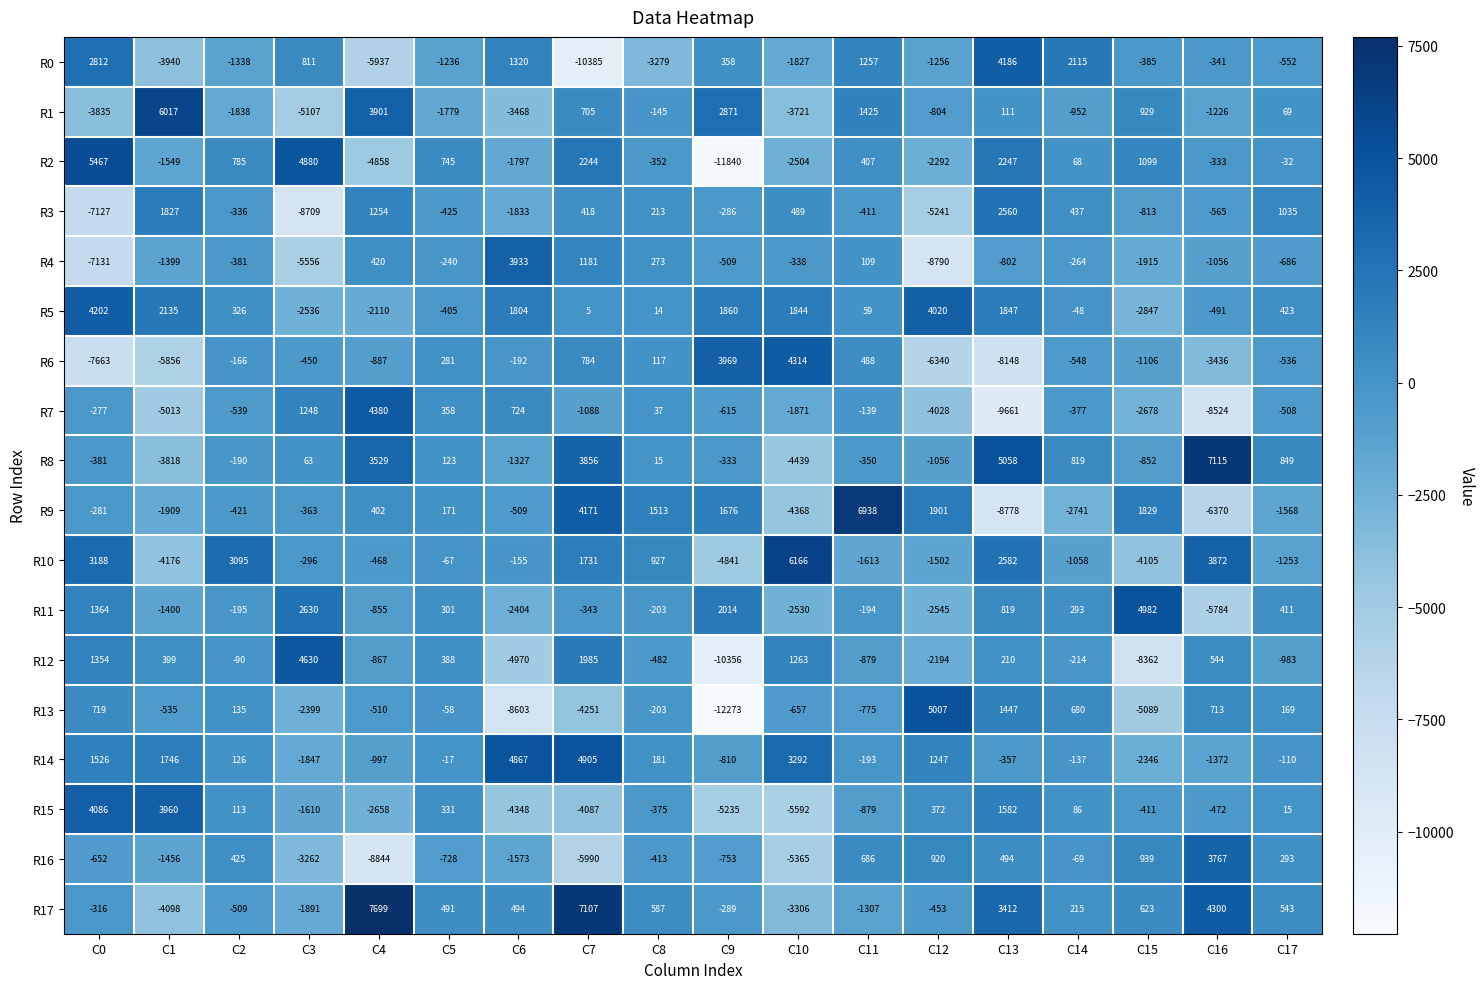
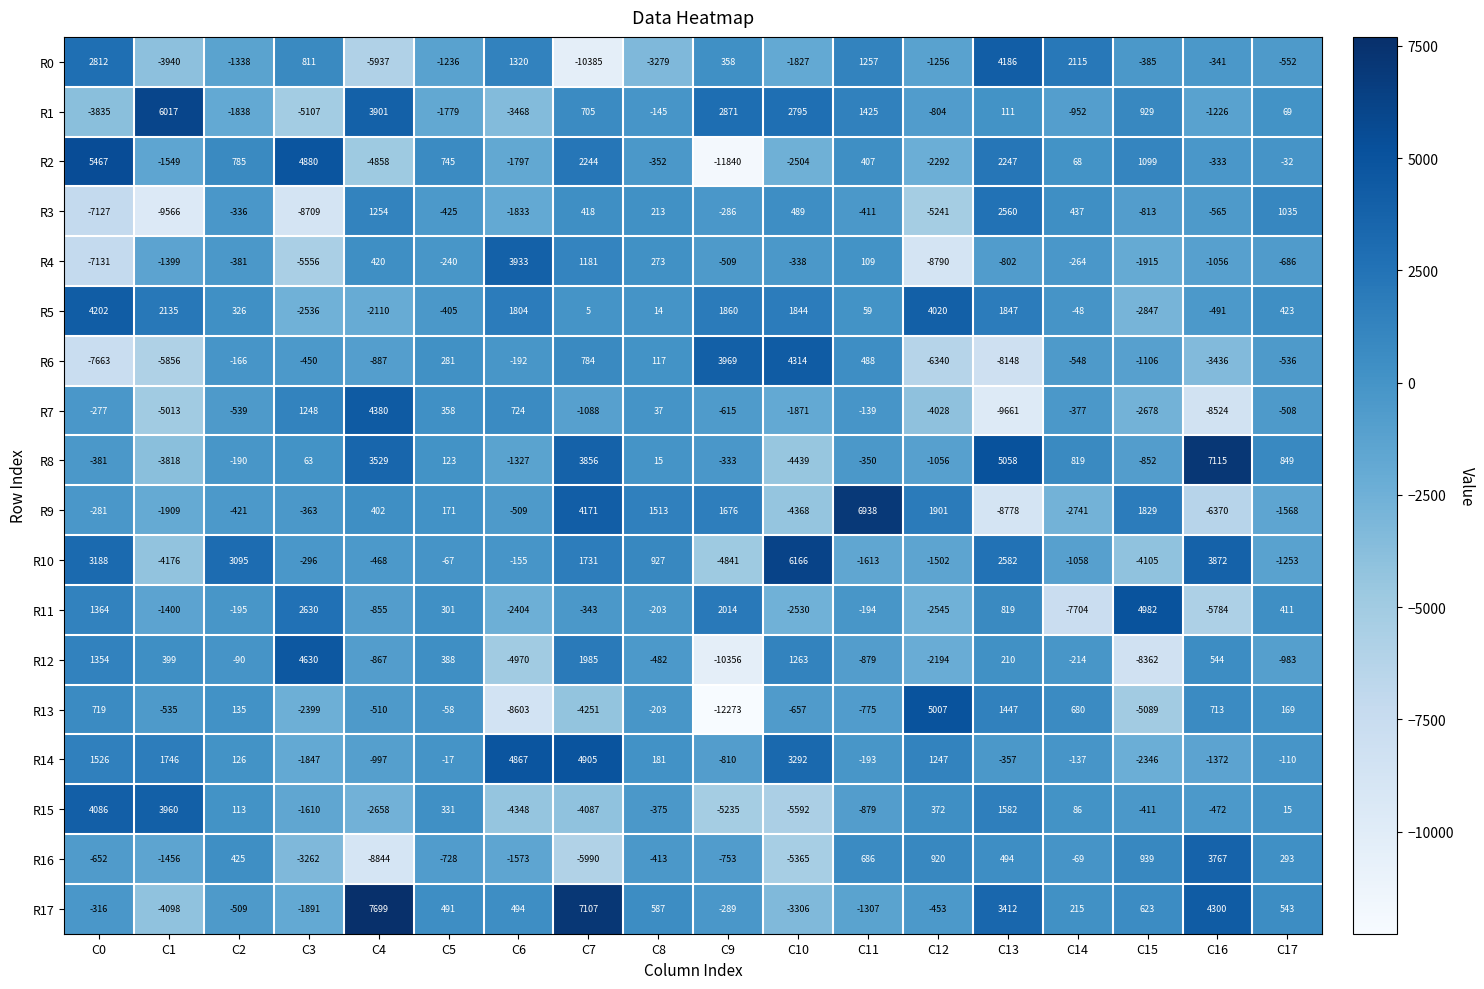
R1, C10: -3721 -> 2795
R3, C1: 1827 -> -9566
R11, C14: 293 -> -7704
